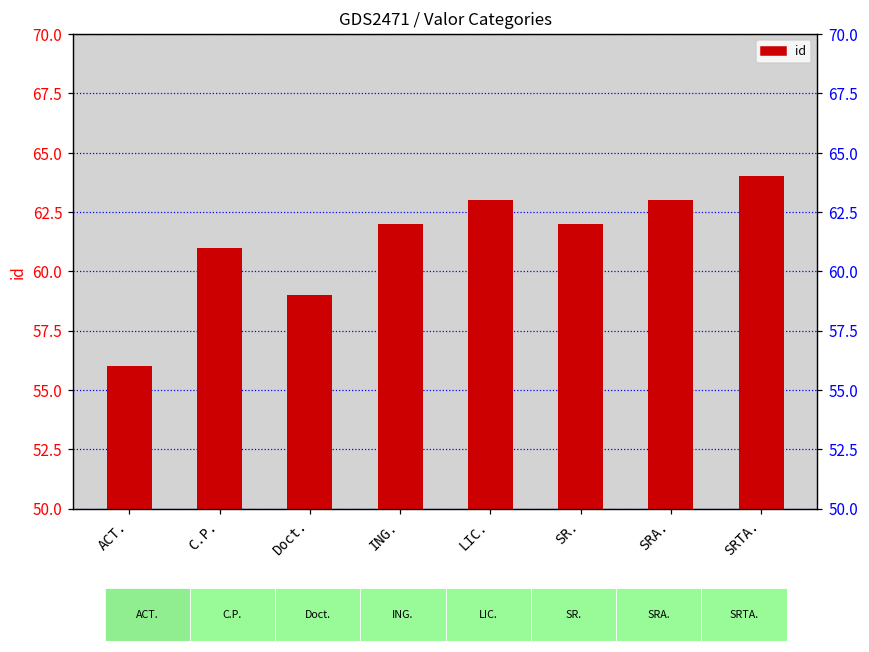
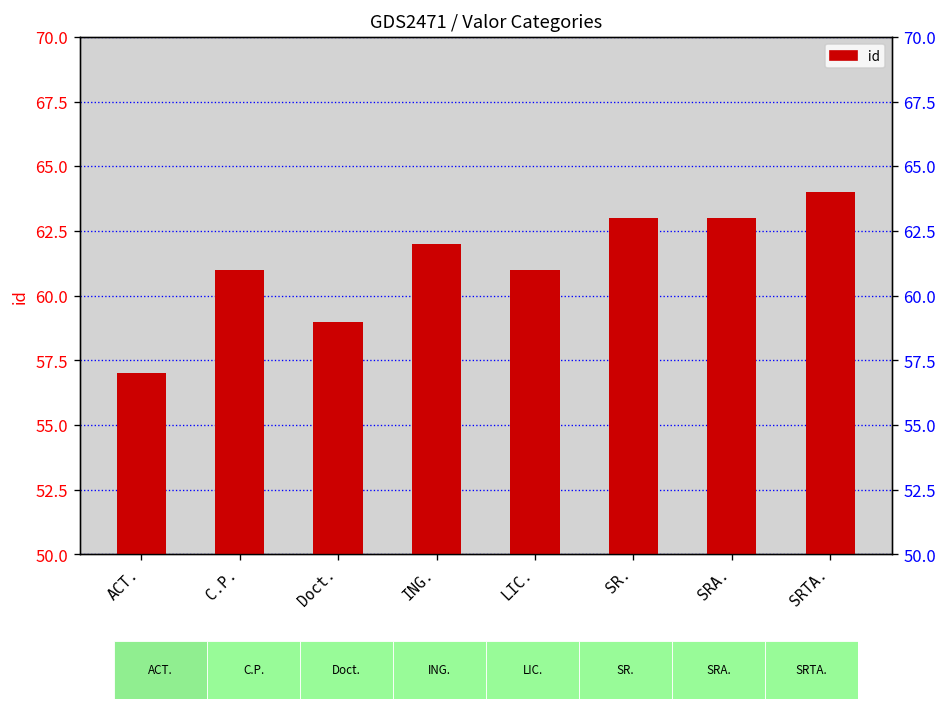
ACT.: 56 -> 57
LIC.: 63 -> 61
SR.: 62 -> 63
